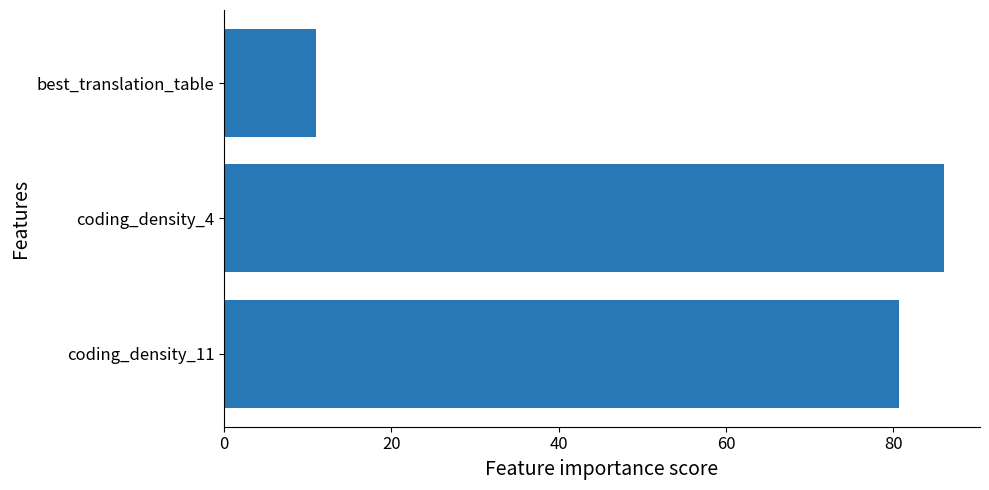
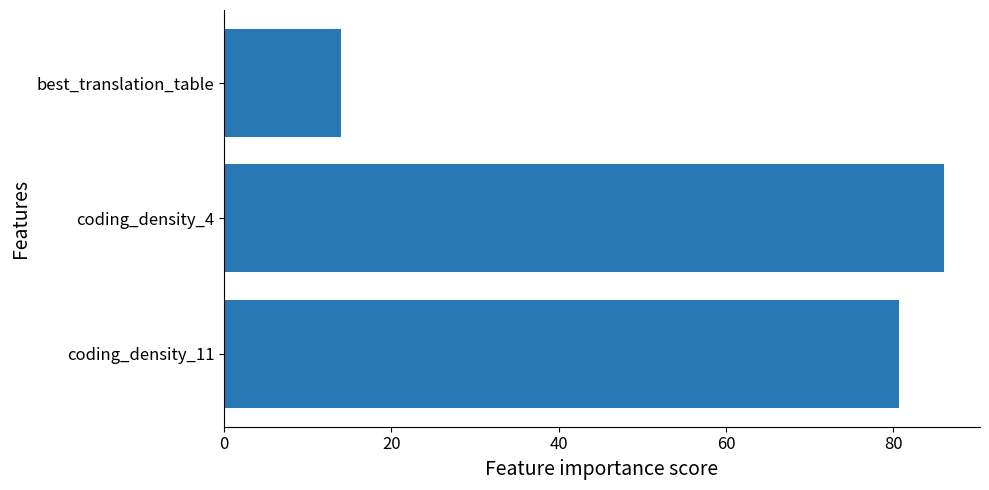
best_translation_table: 11 -> 14
